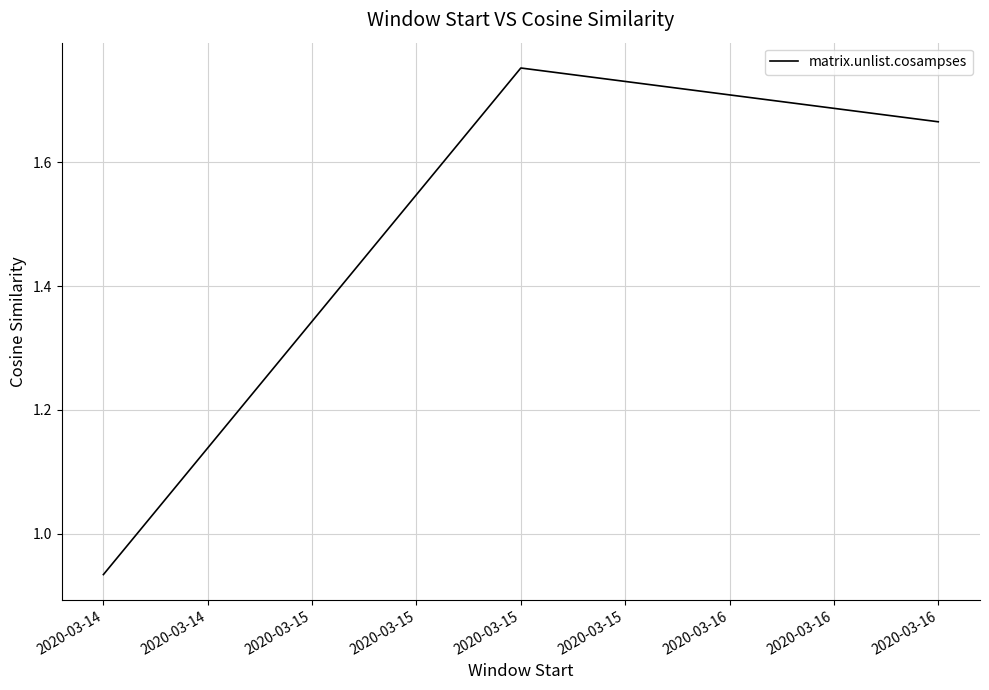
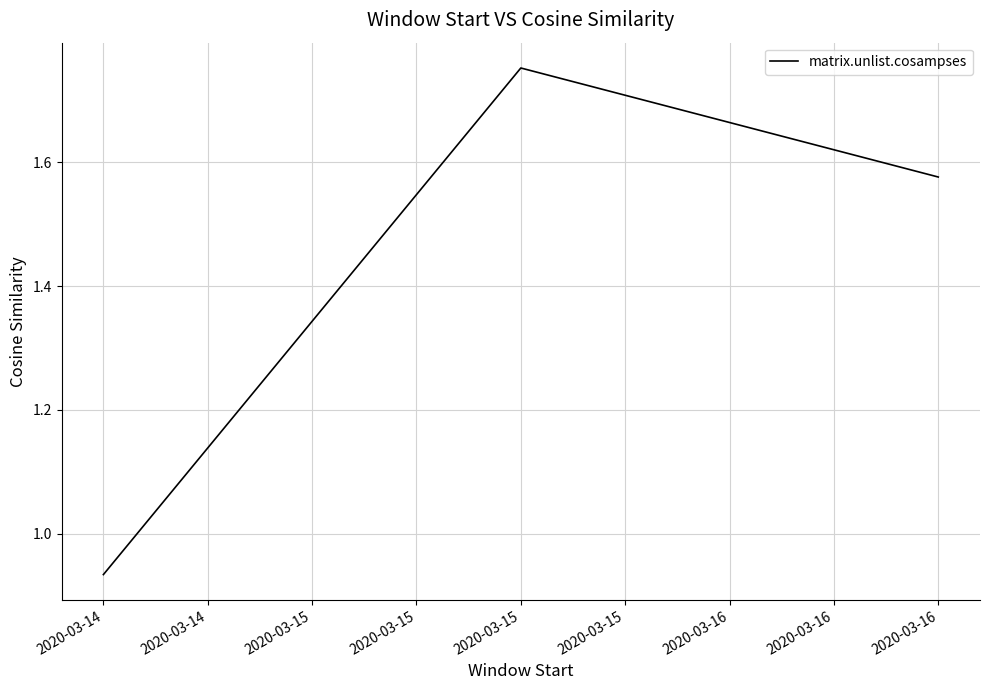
2020-03-16: 1.67 -> 1.58
